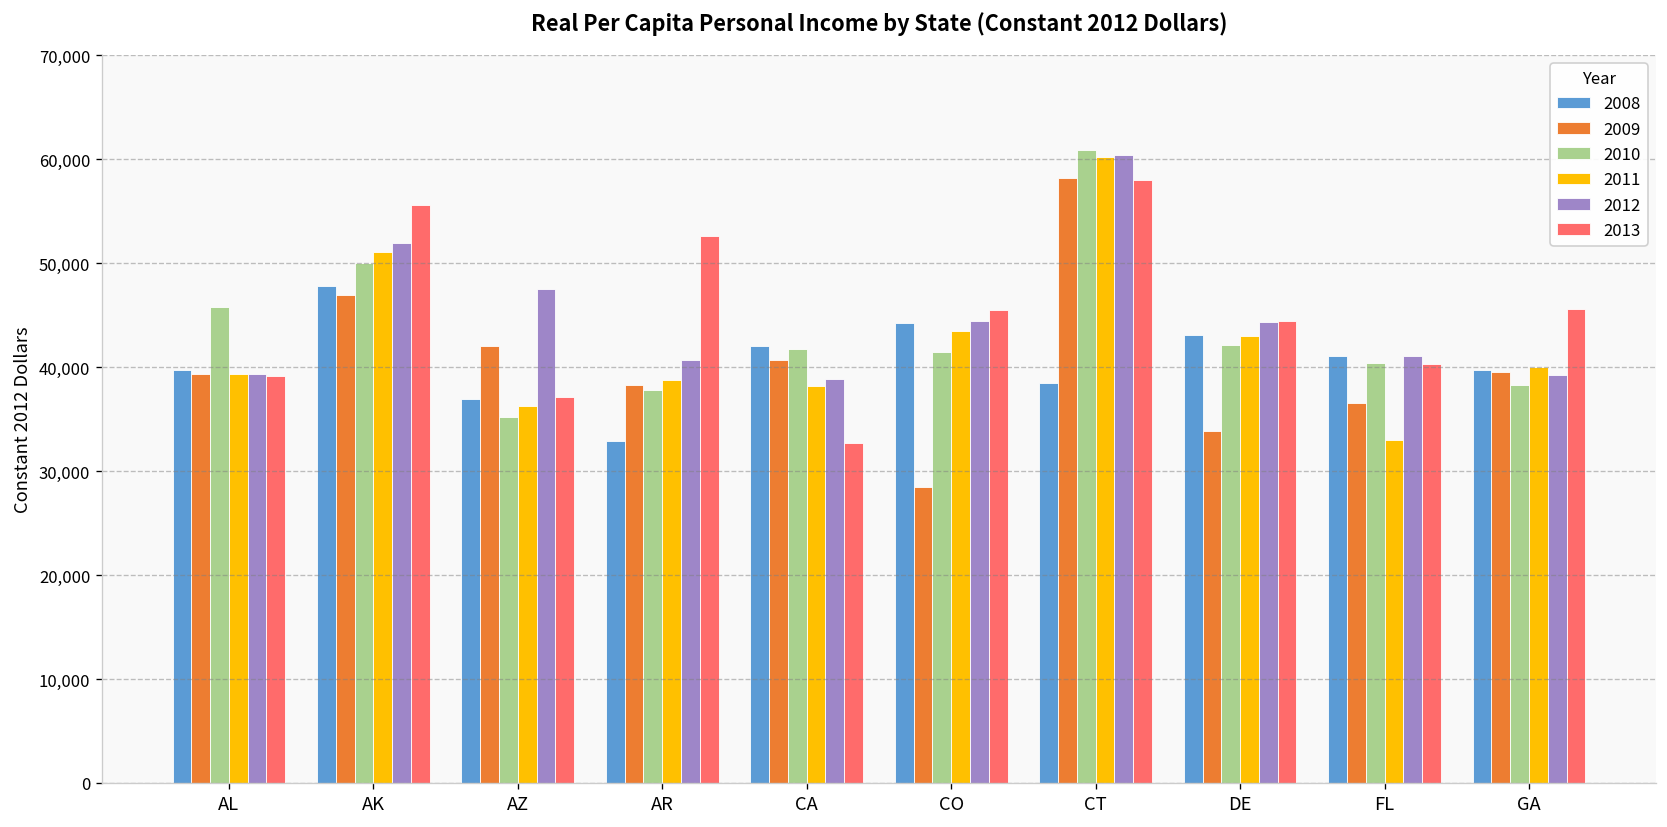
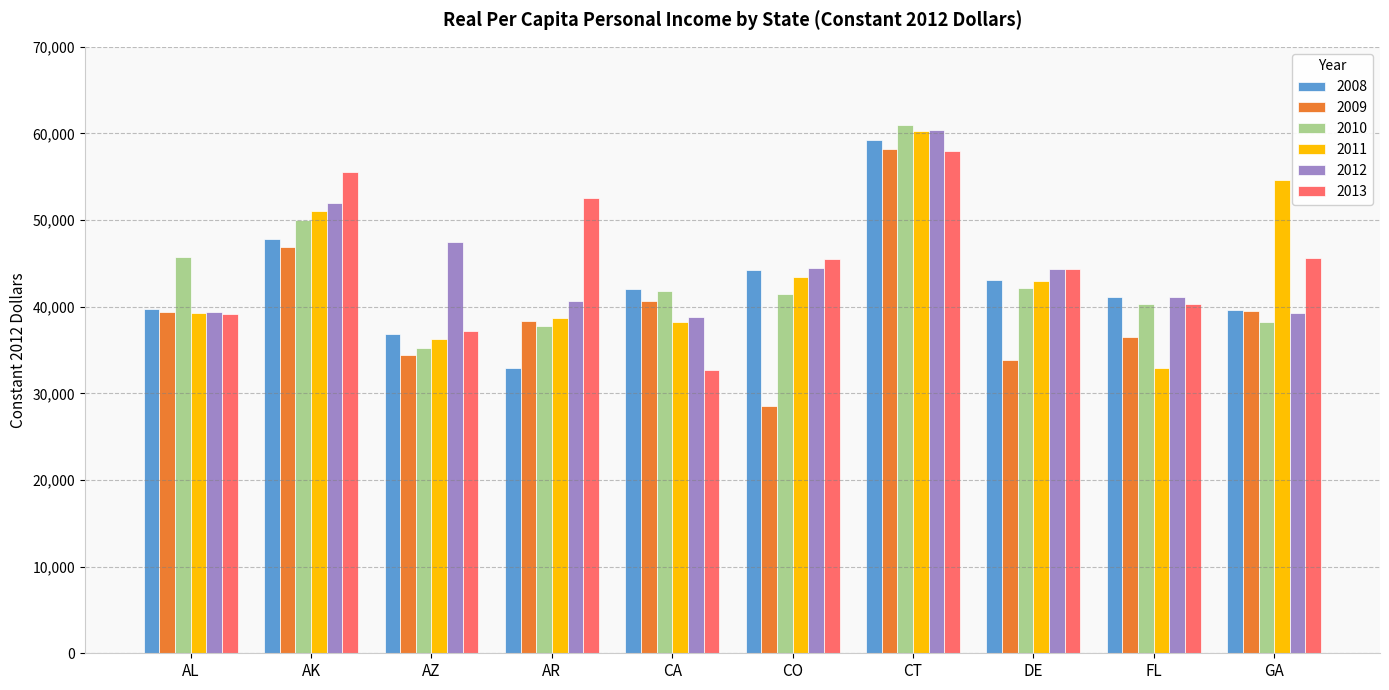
2009, AZ: 42,000 -> 34,000
2008, CT: 38,000 -> 59,000
2011, GA: 40,000 -> 55,000
